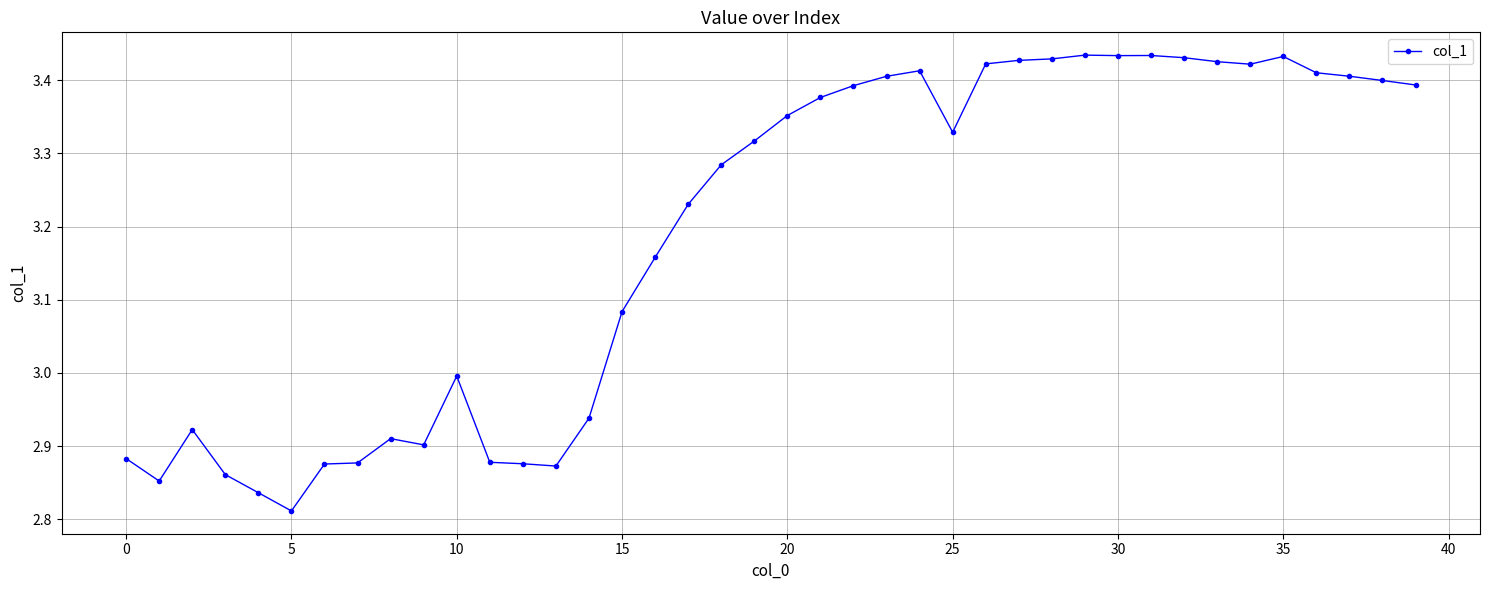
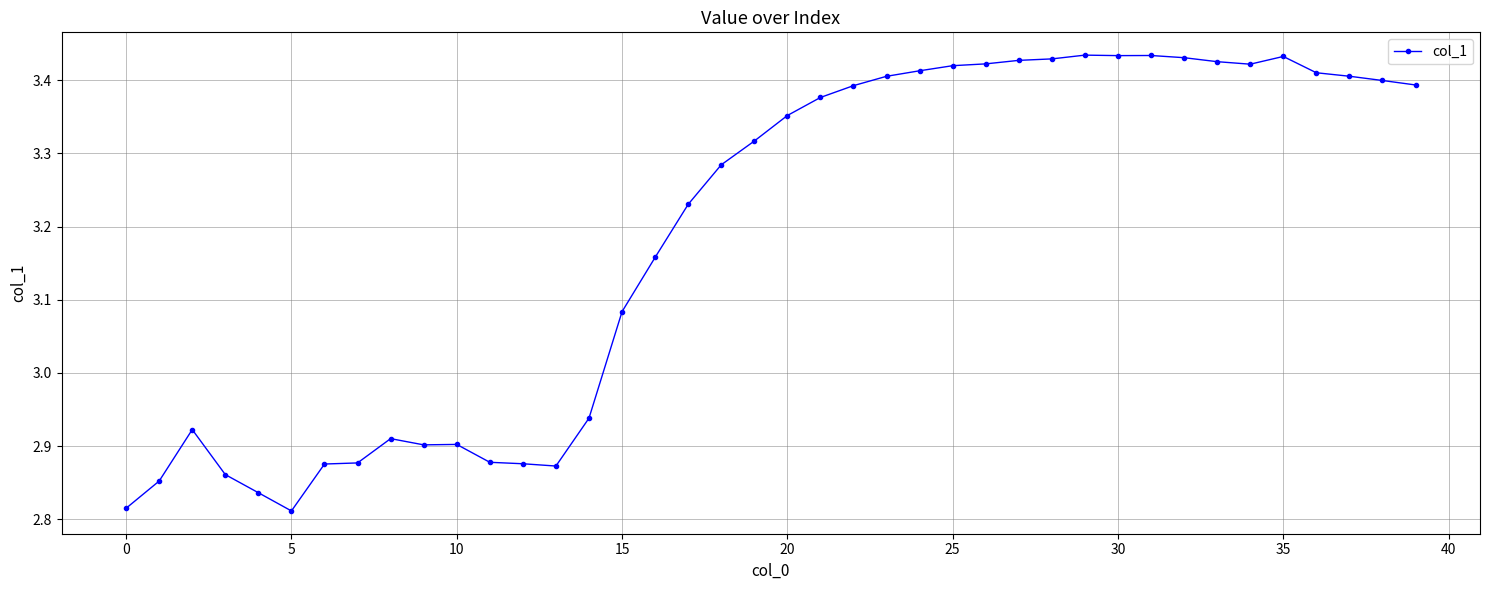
0: 2.88 -> 2.82
10: 3.00 -> 2.90
25: 3.33 -> 3.42
